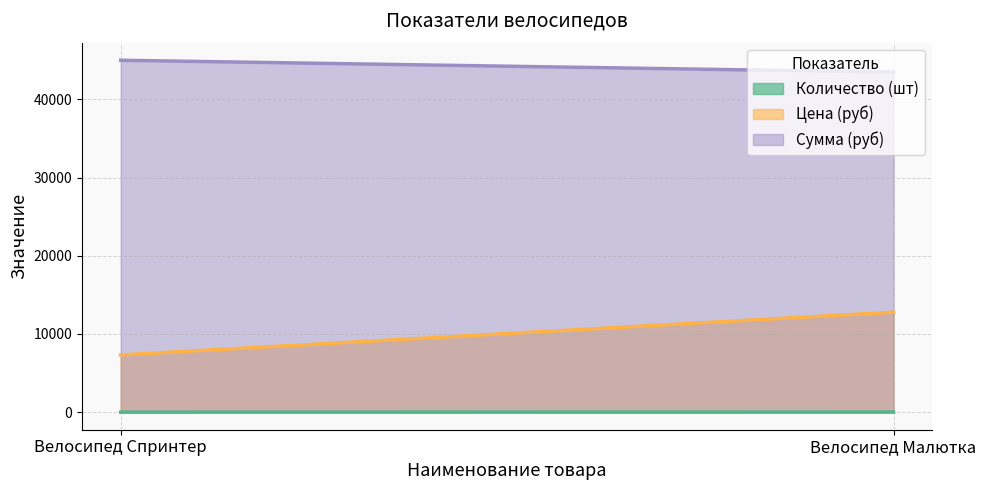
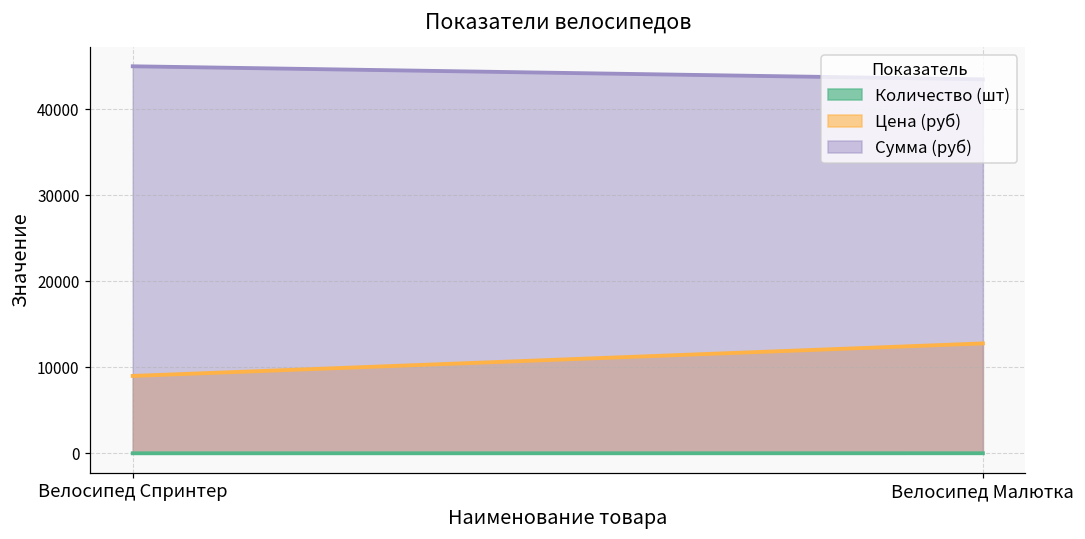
Цена (руб), Велосипед Спринтер: 7000 -> 9000
